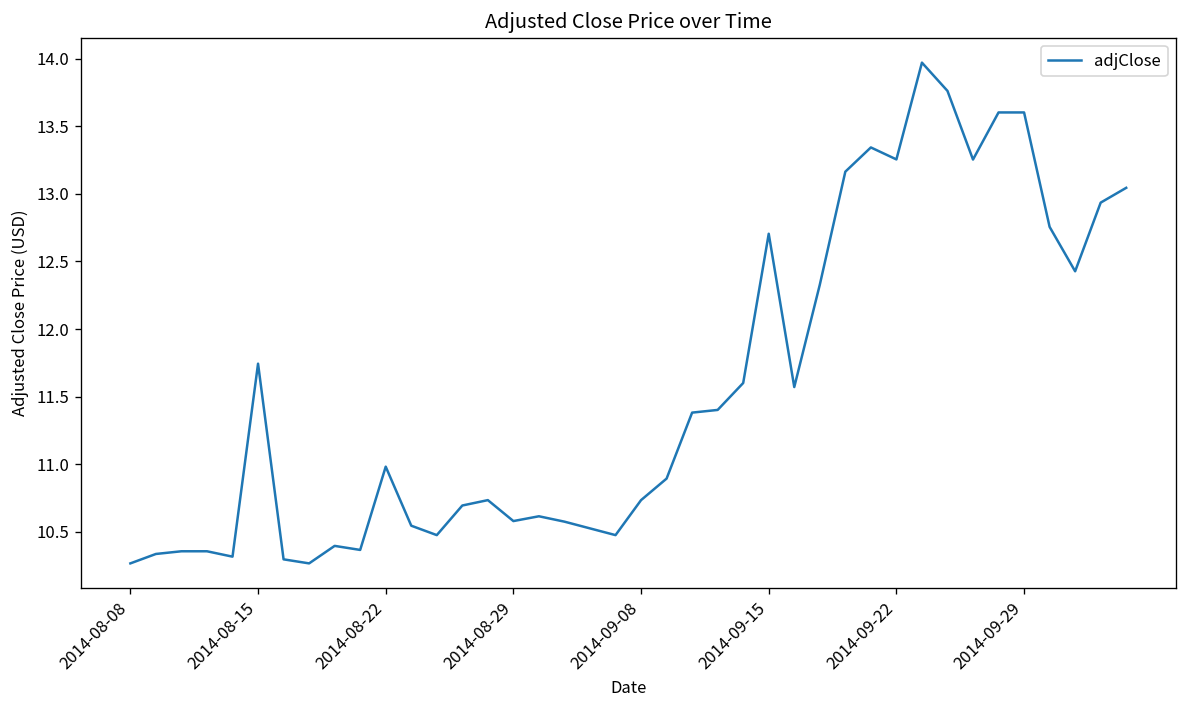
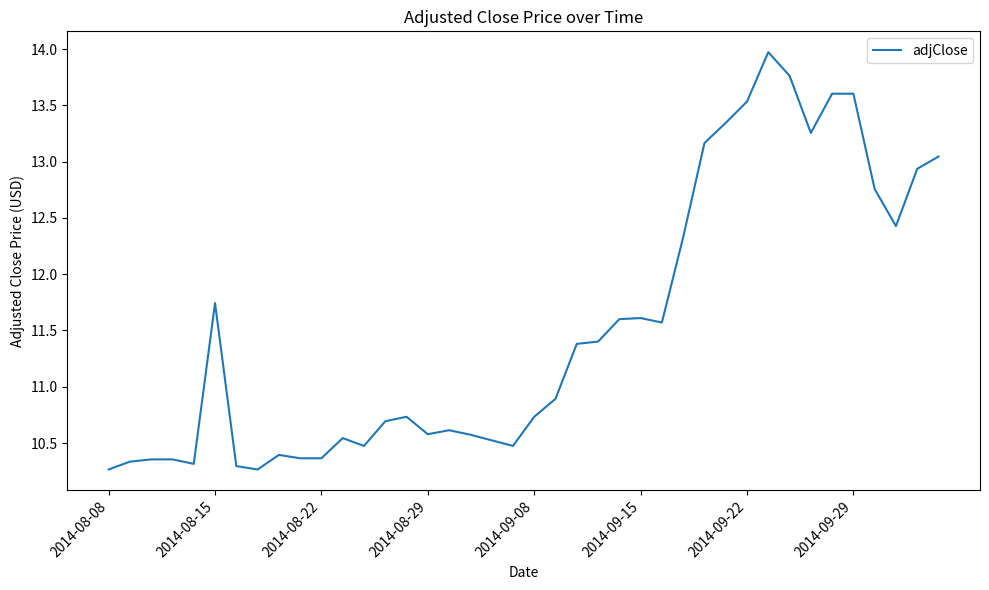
2014-08-22: 10.98 -> 10.36
2014-09-15: 12.71 -> 11.61
2014-09-22: 13.26 -> 13.53
